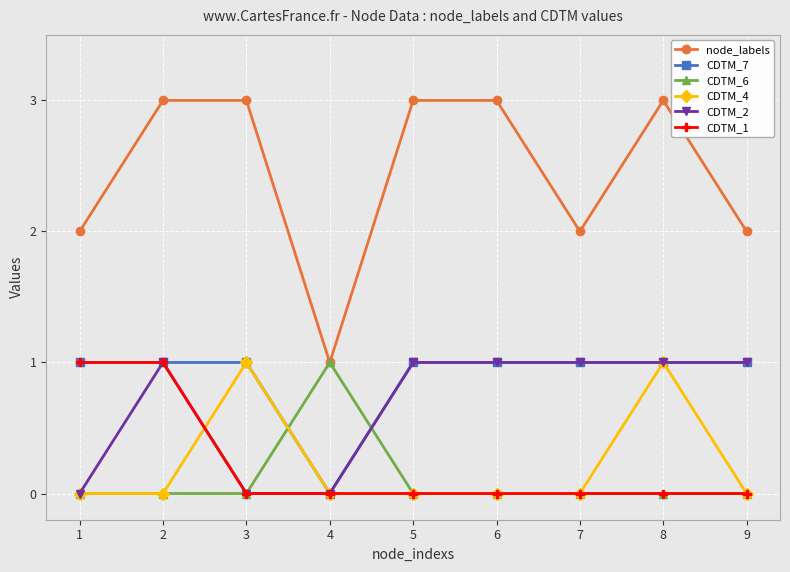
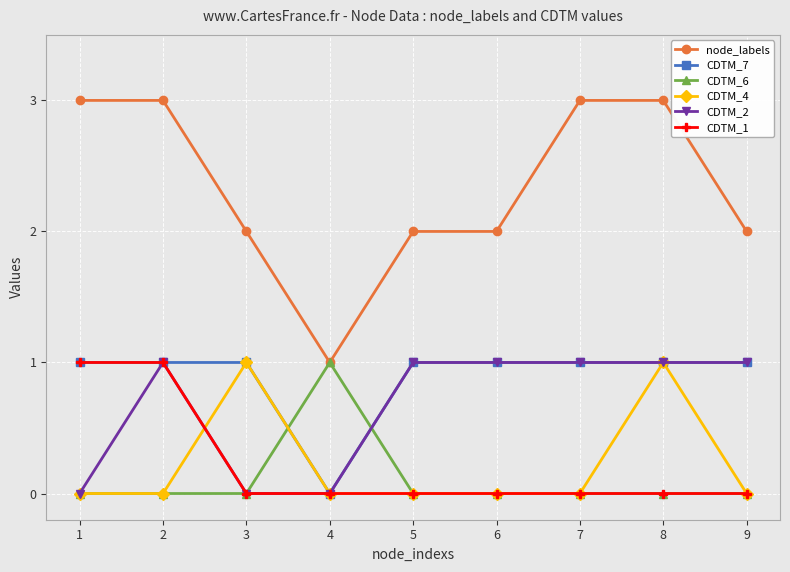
node_labels, 1: 2 -> 3
node_labels, 3: 3 -> 2
node_labels, 5: 3 -> 2
node_labels, 6: 3 -> 2
node_labels, 7: 2 -> 3
